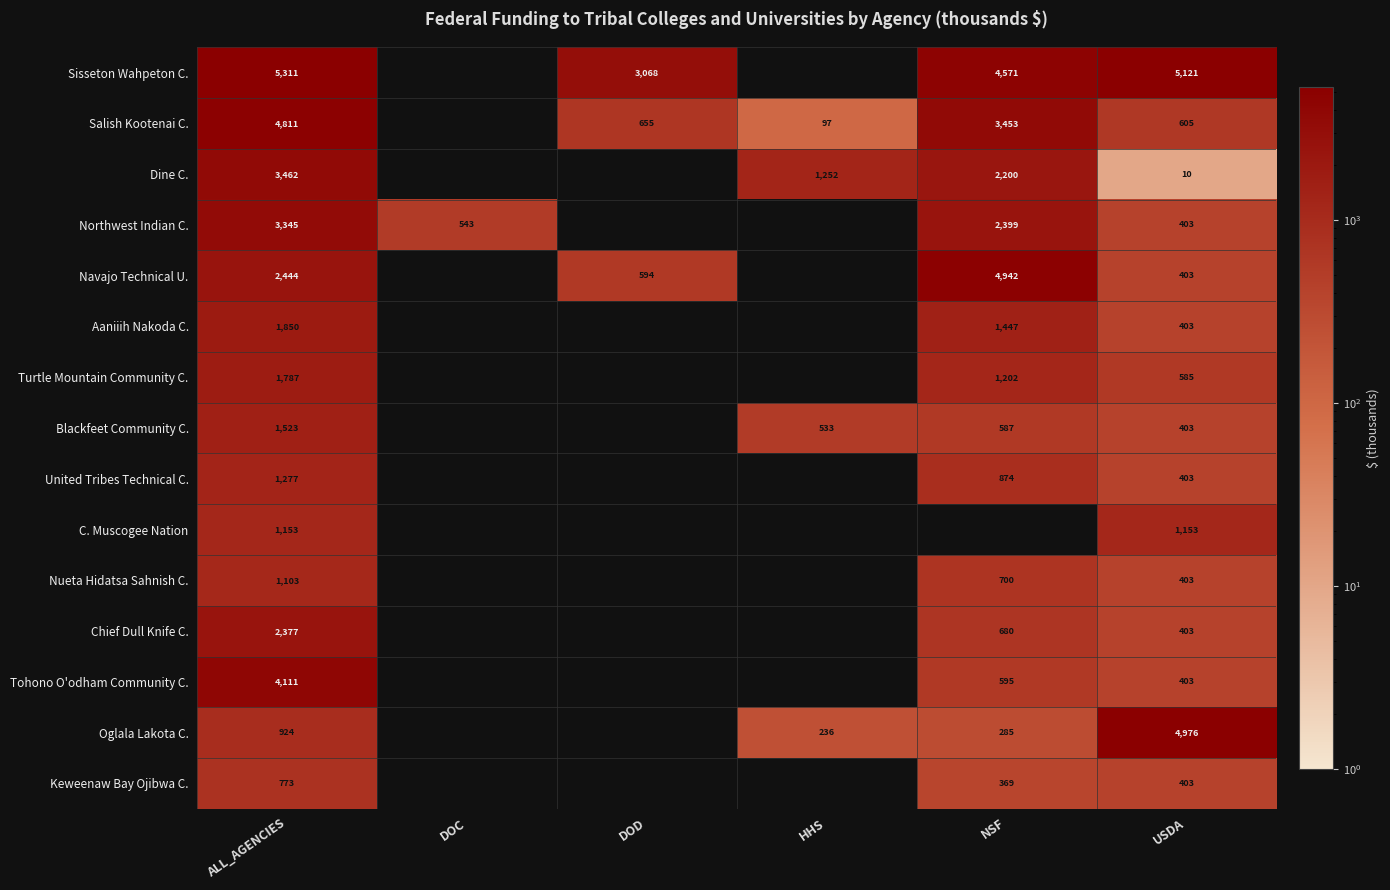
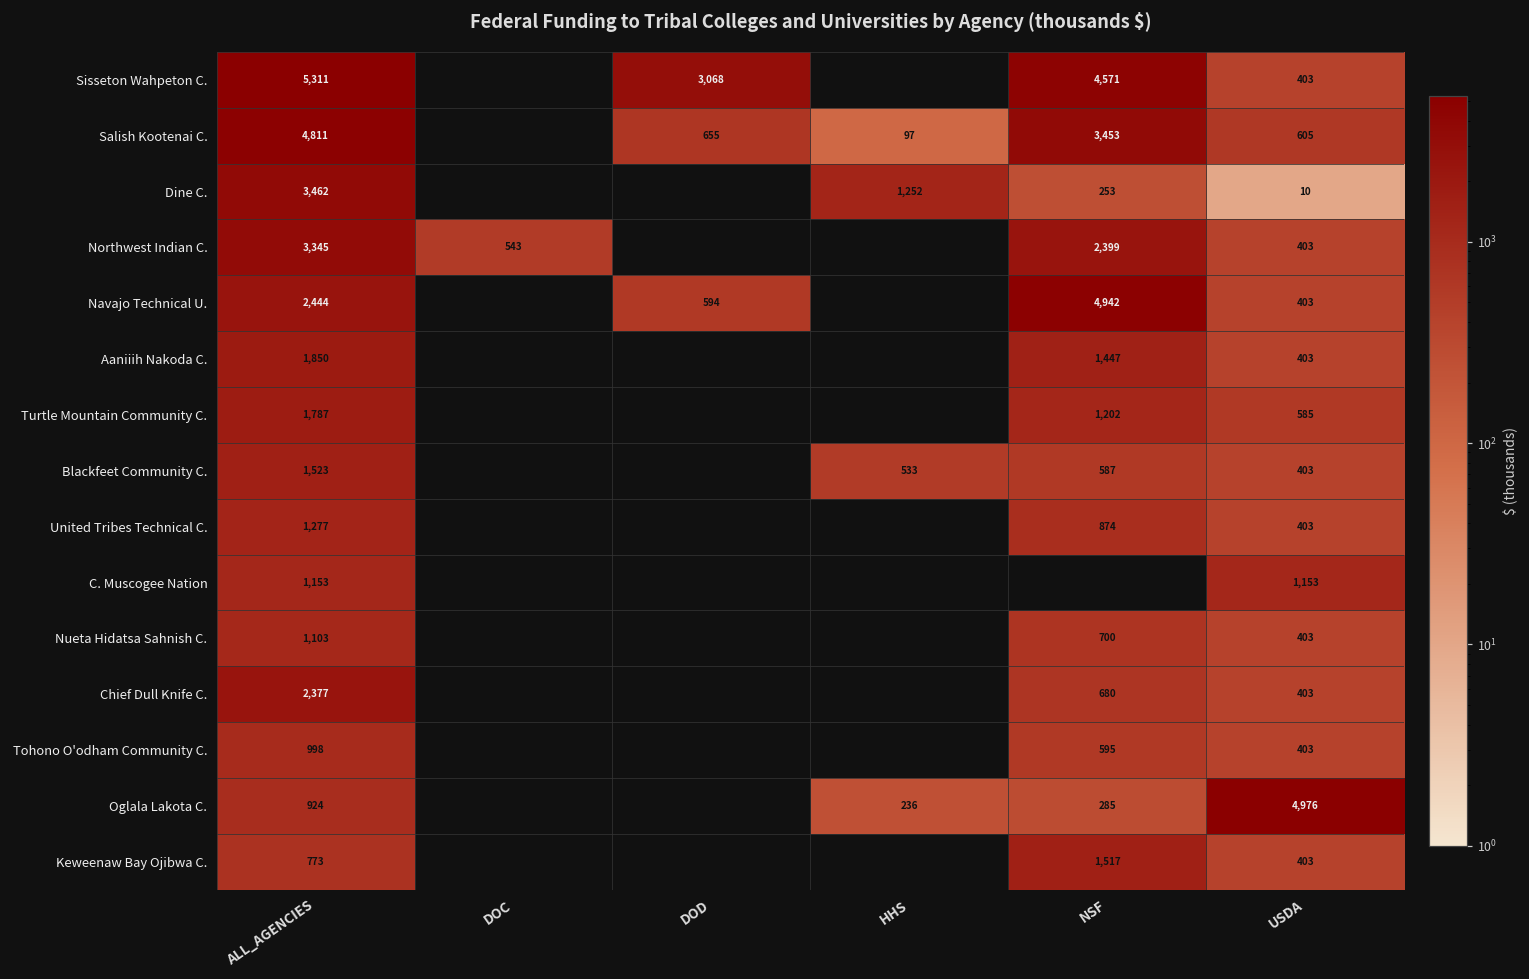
Sisseton Wahpeton C., USDA: 5,121 -> 403
Dine C., NSF: 2,200 -> 253
Tohono O'odham Community C., ALL_AGENCIES: 4,111 -> 998
Keweenaw Bay Ojibwa C., NSF: 369 -> 1,517
